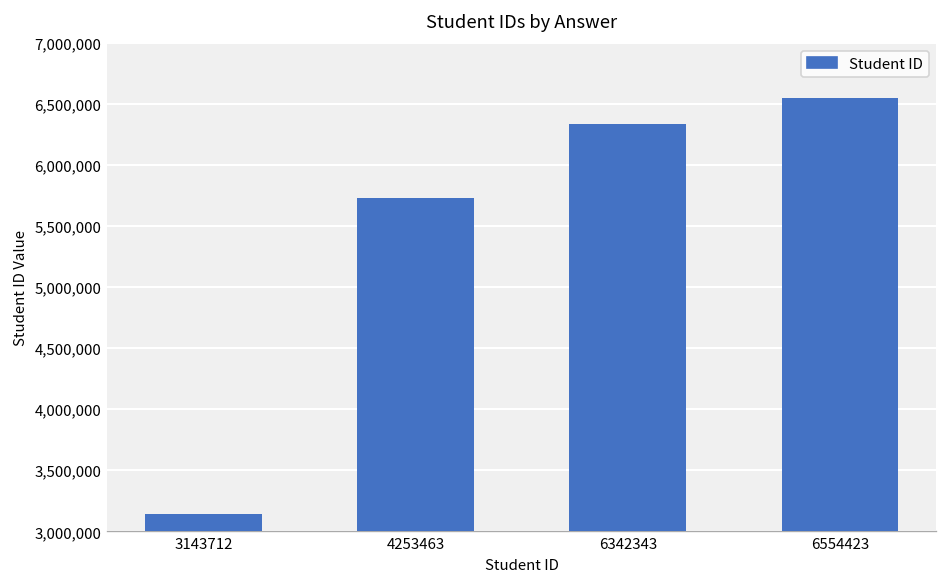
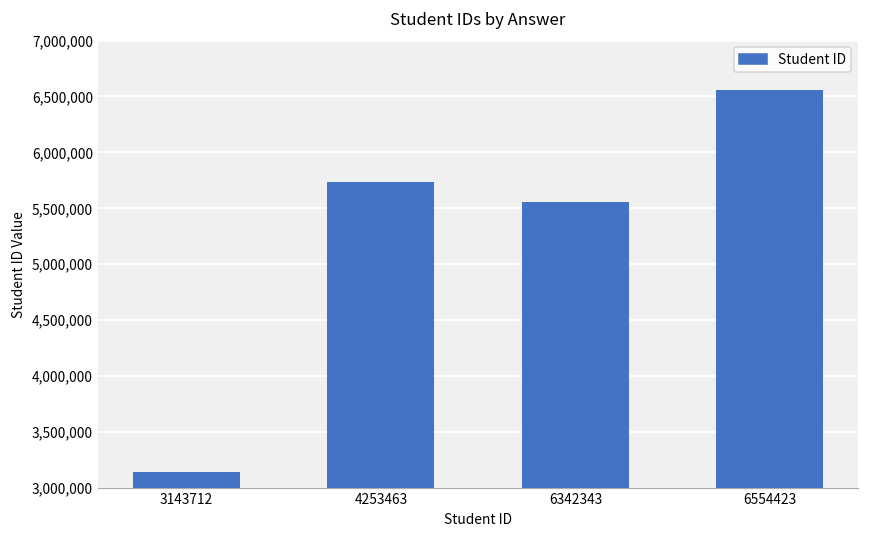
6342343: 6,340,000 -> 5,560,000
